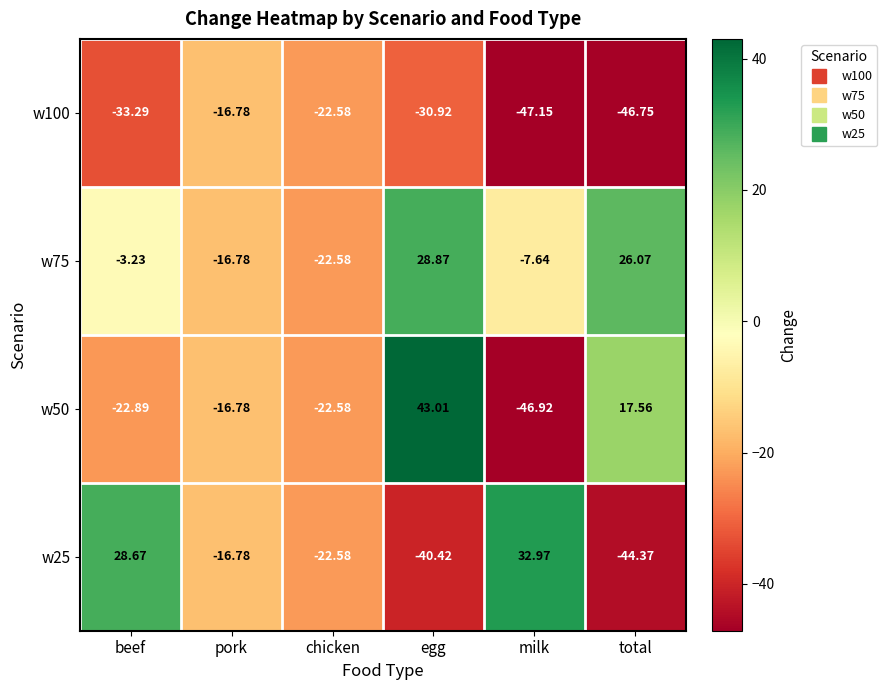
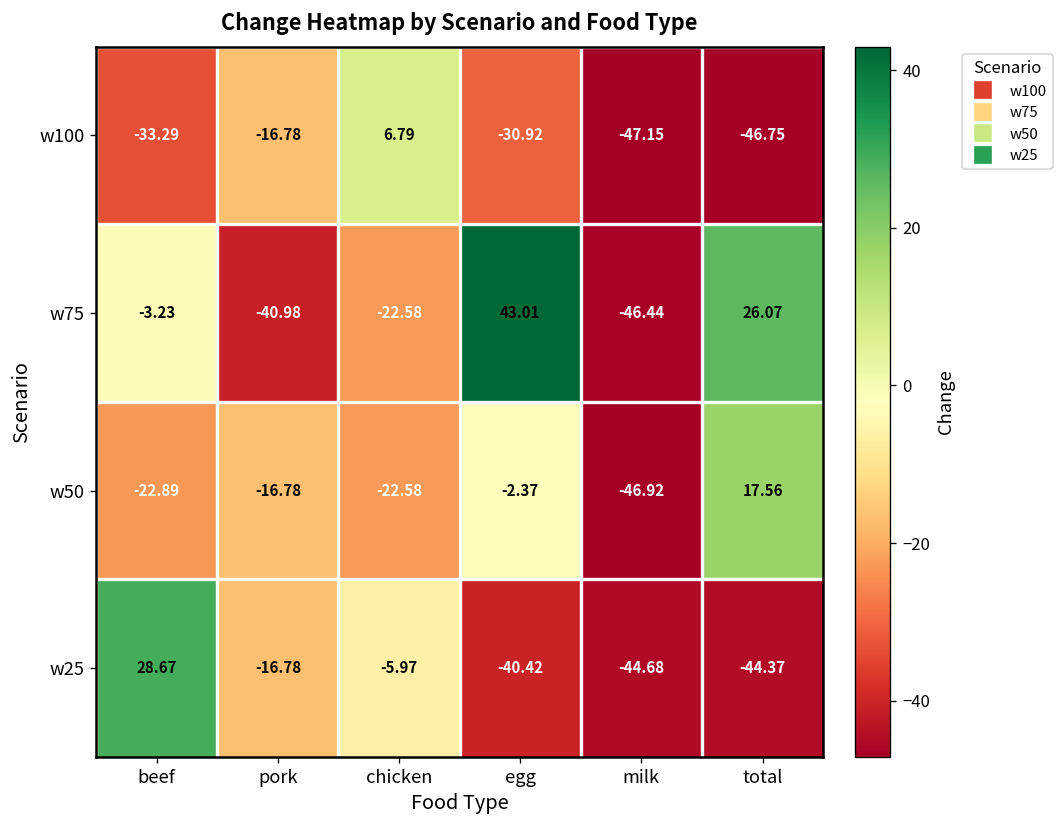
w100, chicken: -22.58 -> 6.79
w75, pork: -16.78 -> -40.98
w75, egg: 28.87 -> 43.01
w75, milk: -7.64 -> -46.44
w50, egg: 43.01 -> -2.37
w25, chicken: -22.58 -> -5.97
w25, milk: 32.97 -> -44.68
